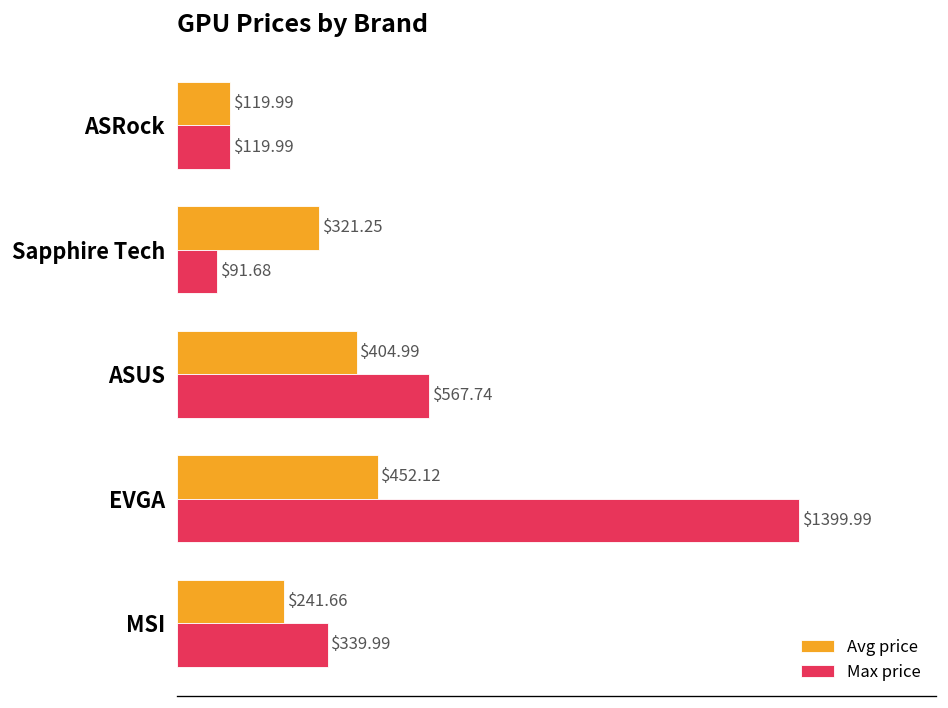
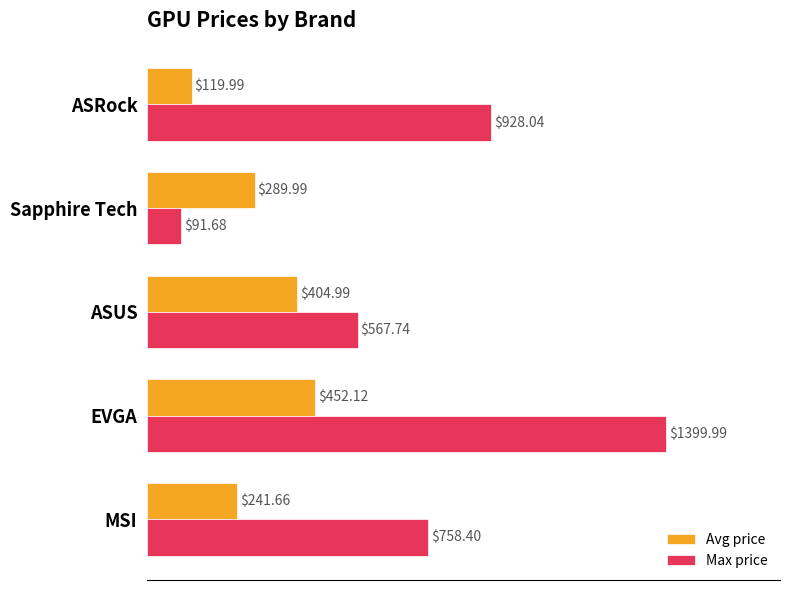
Max price, ASRock: $119.99 -> $928.04
Avg price, Sapphire Tech: $321.25 -> $289.99
Max price, MSI: $339.99 -> $758.40
